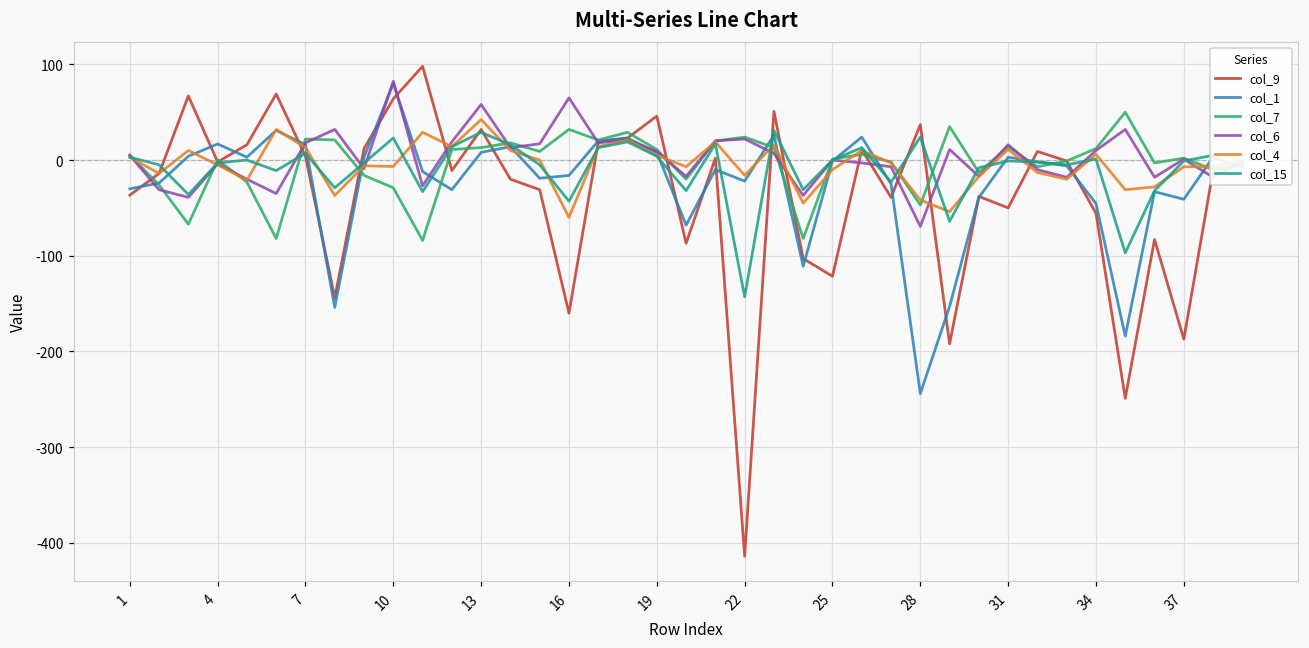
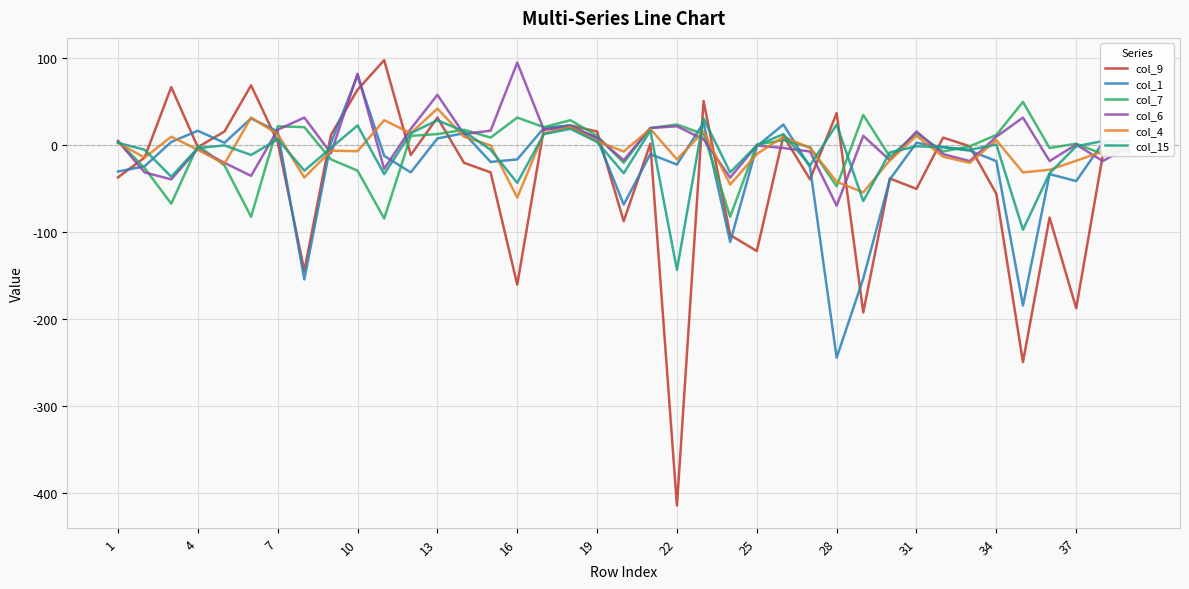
col_6, 16: 70 -> 100
col_9, 19: 50 -> 20
col_1, 34: -50 -> -20
col_4, 37: -10 -> -20
